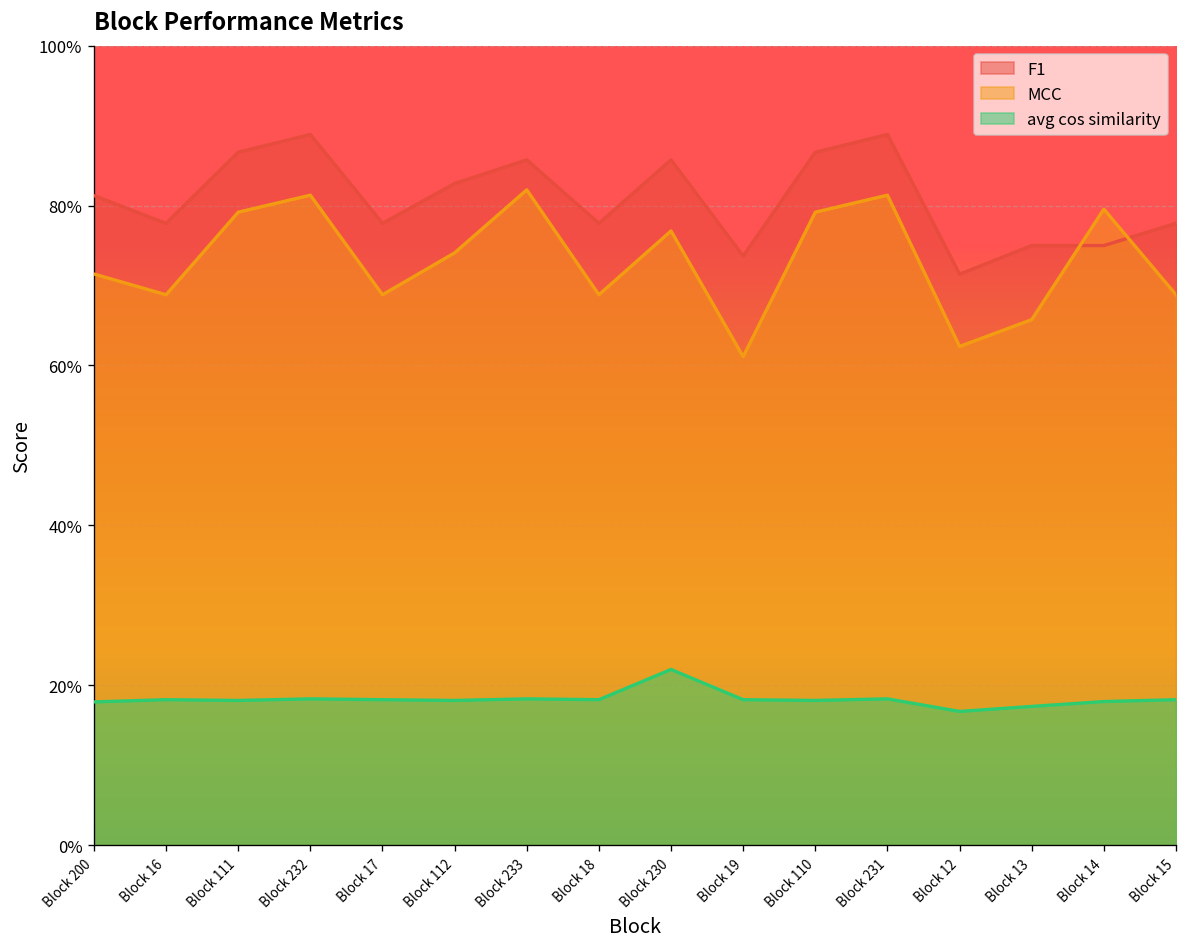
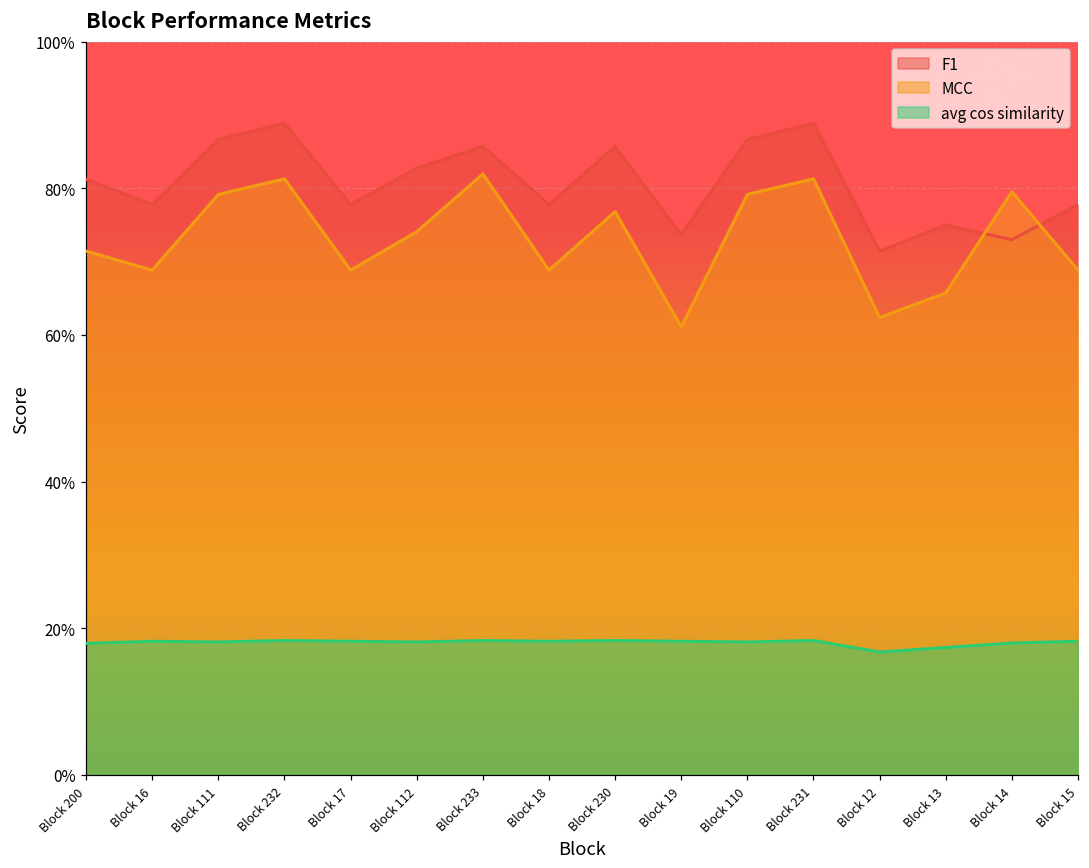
avg cos similarity, Block 230: 22% -> 18%
F1, Block 14: 75% -> 73%
